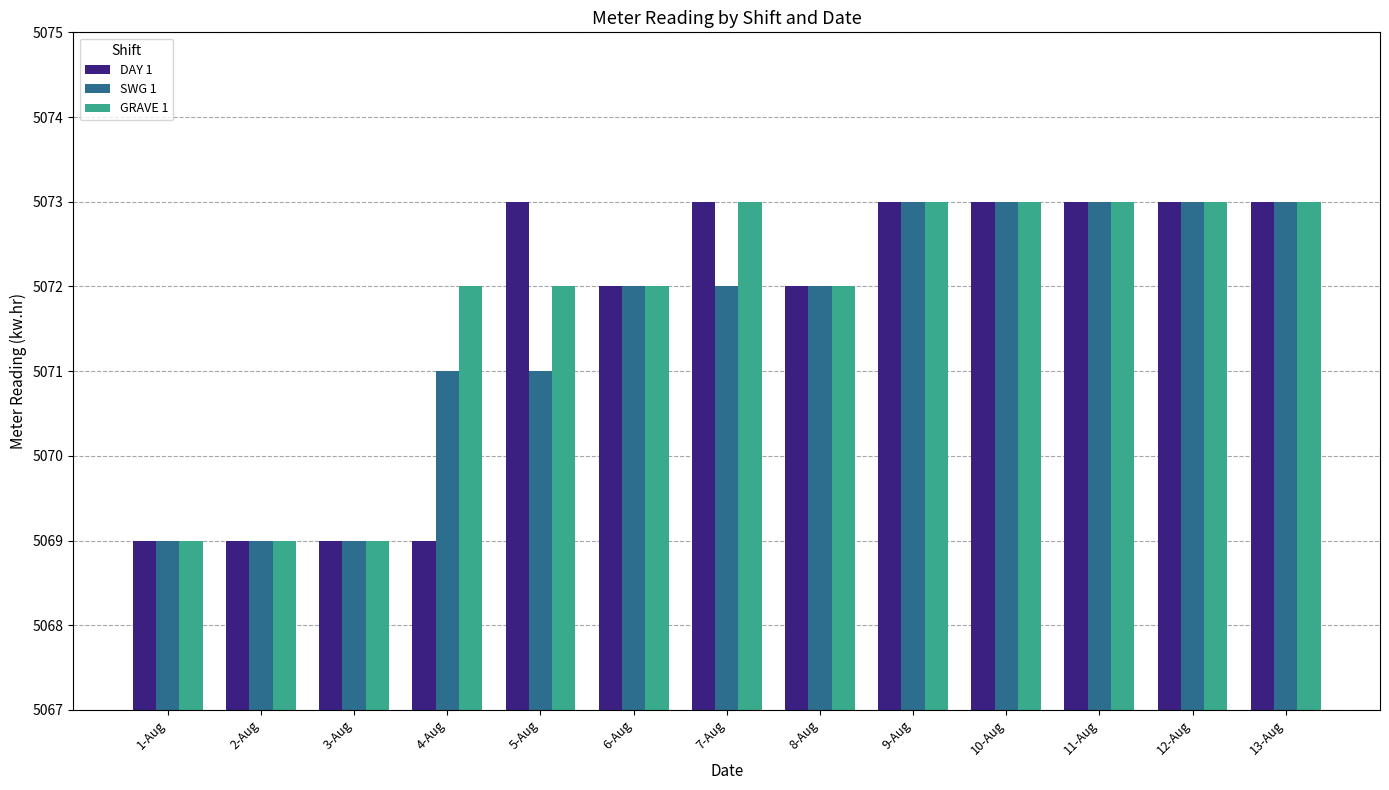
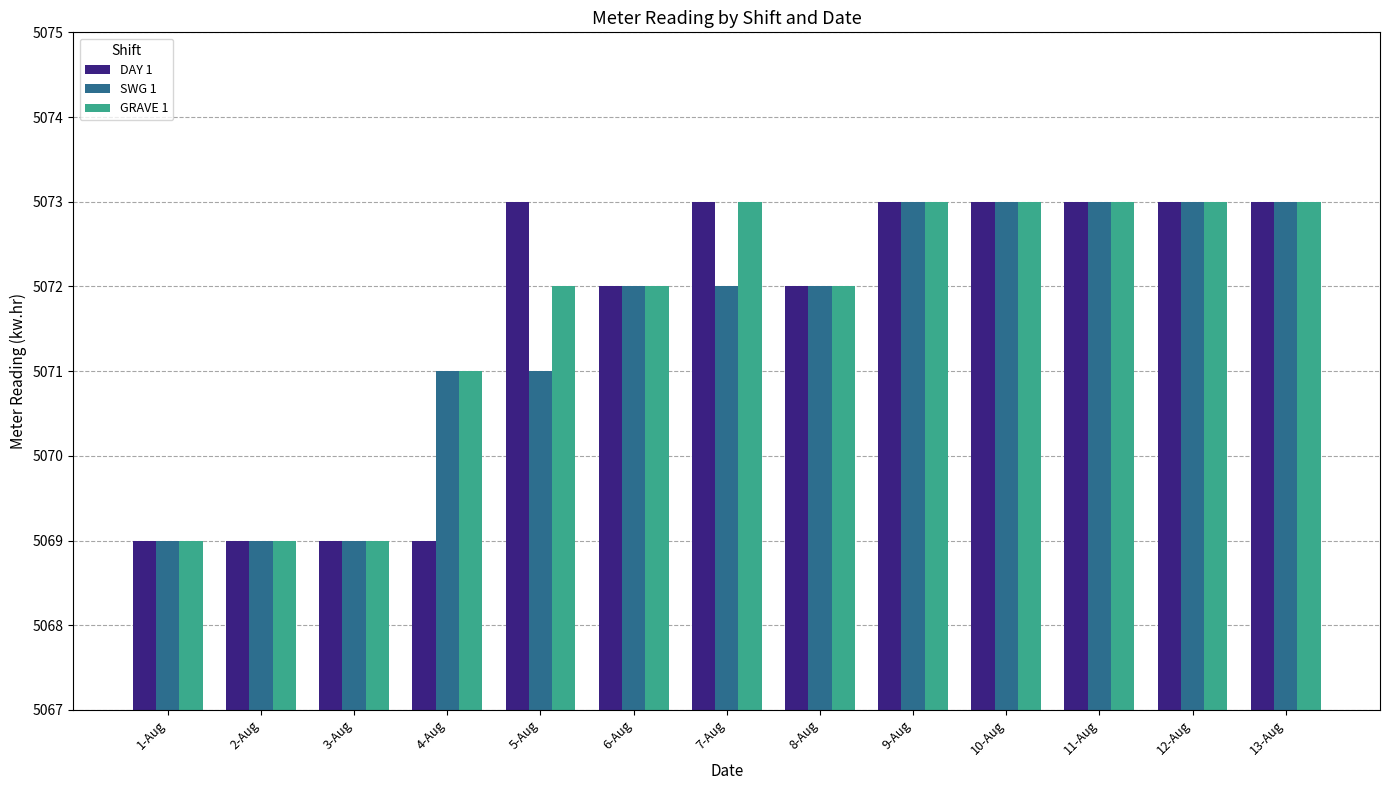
GRAVE 1, 4-Aug: 5072 -> 5071
